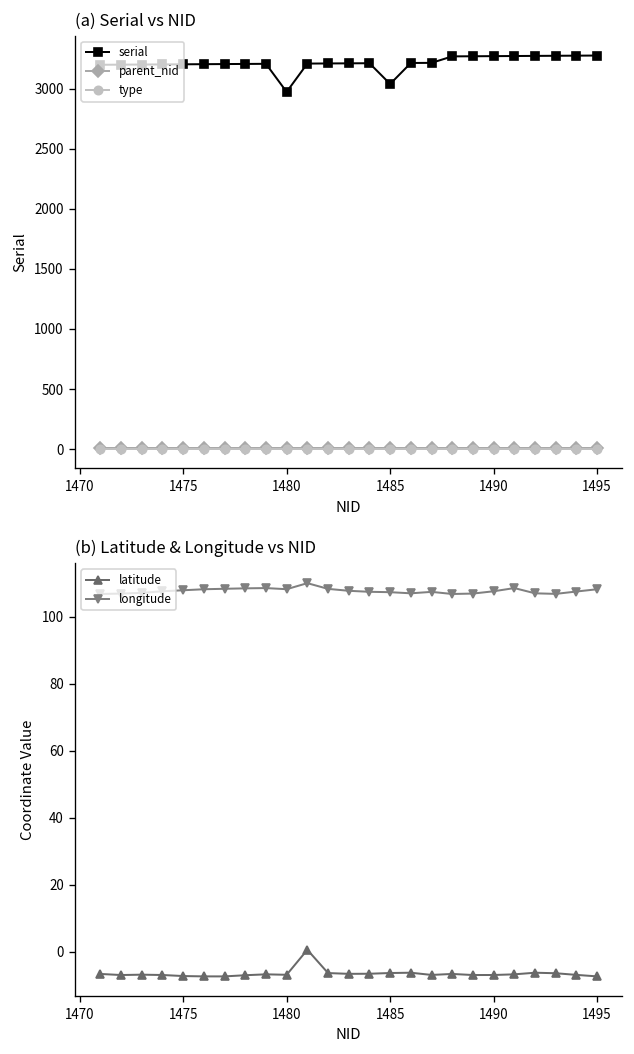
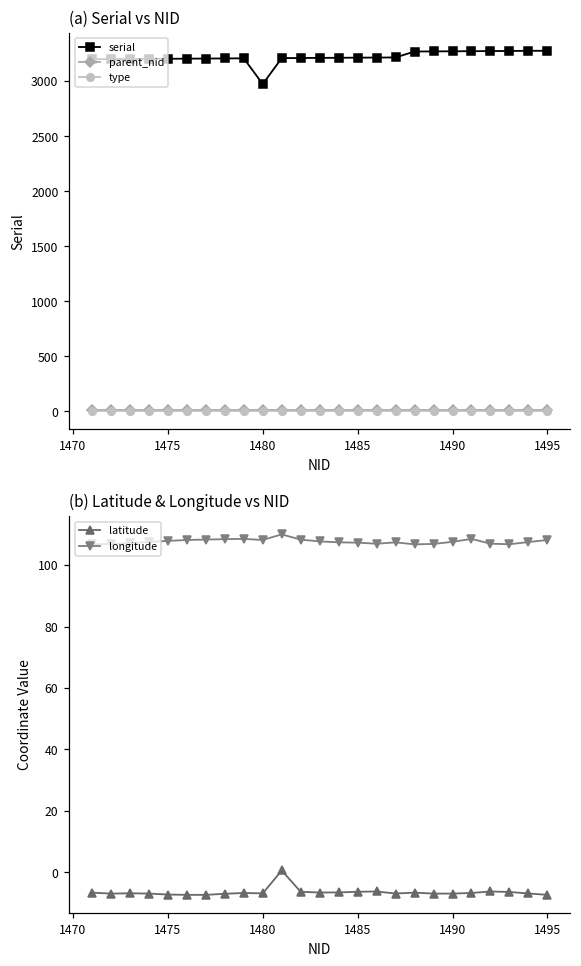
(a) Serial vs NID, serial, 1485: 3040 -> 3220
